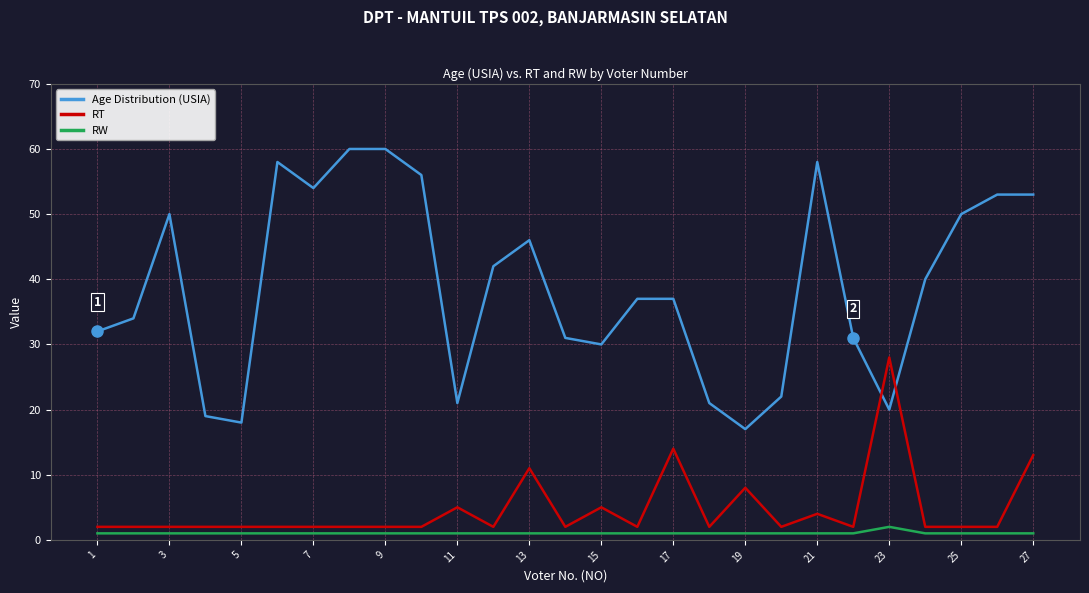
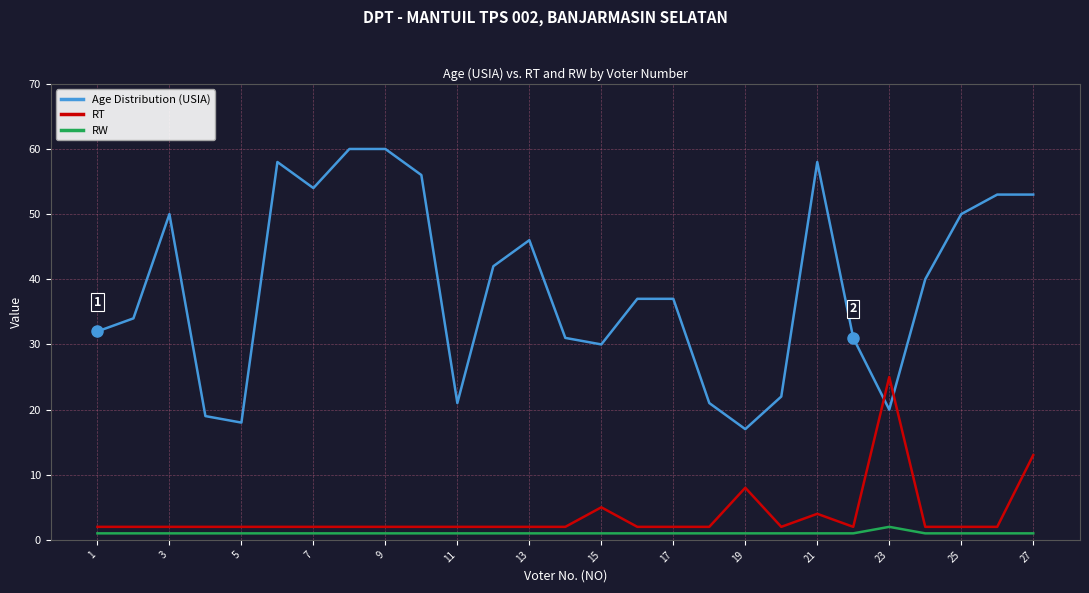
RT, 11: 5 -> 2
RT, 13: 11 -> 2
RT, 17: 14 -> 2
RT, 23: 28 -> 25
